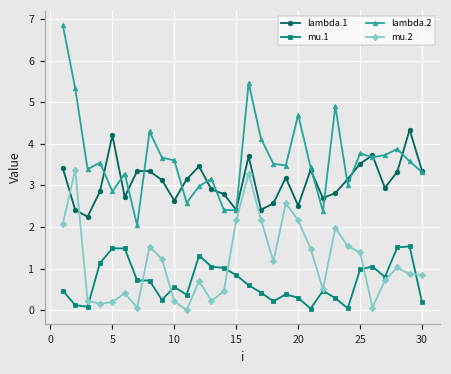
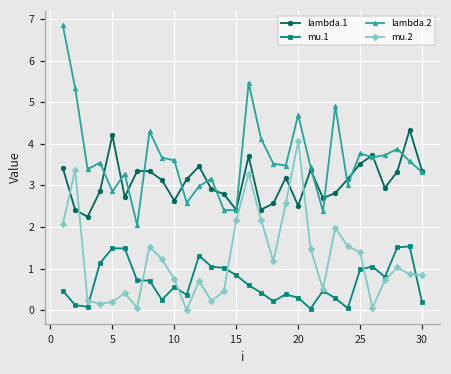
mu.2, 10: 0.2 -> 0.7
mu.2, 20: 2.2 -> 4.1
